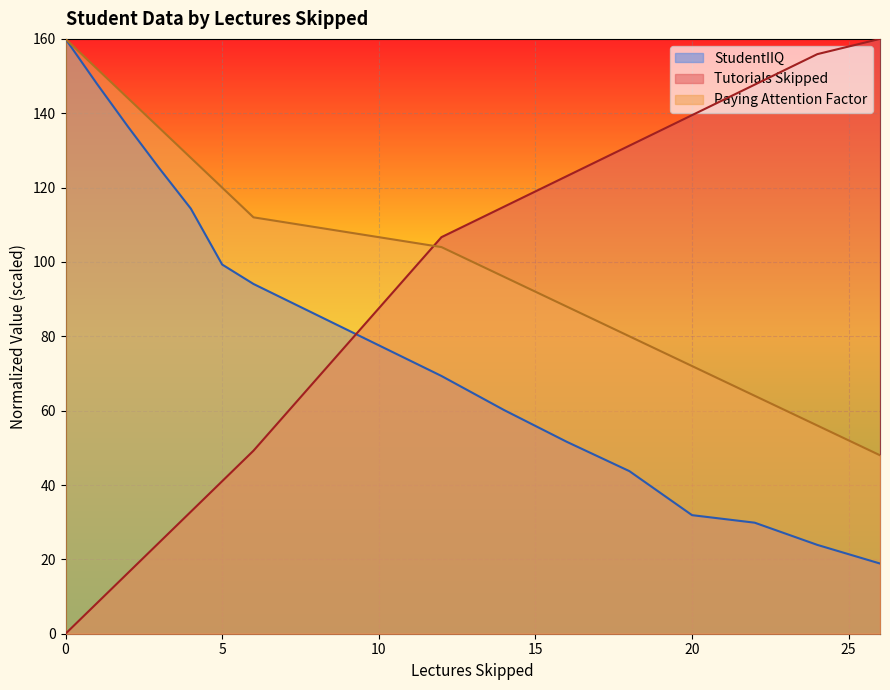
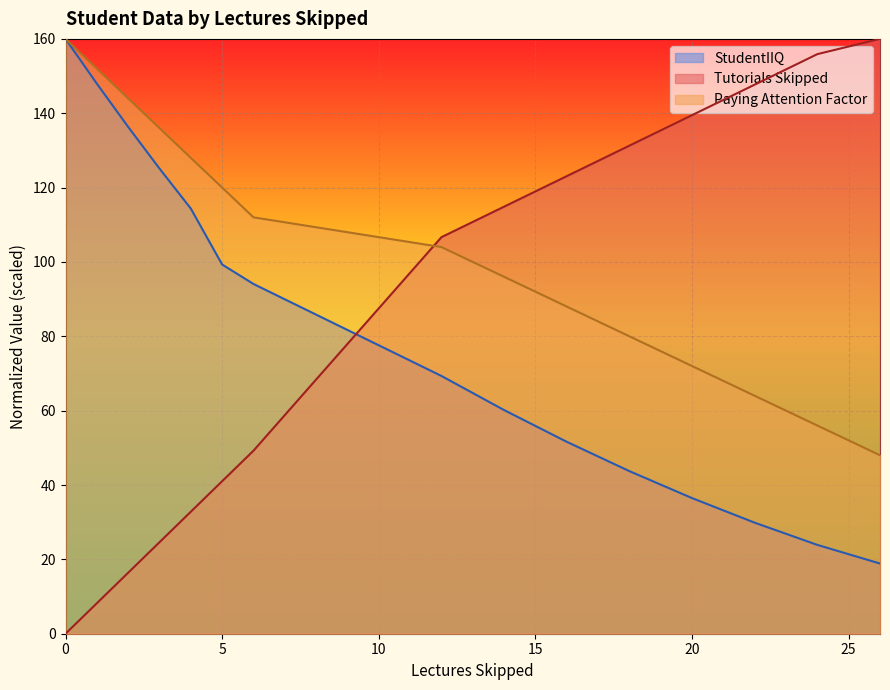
StudentIIQ, 20: 32 -> 36
